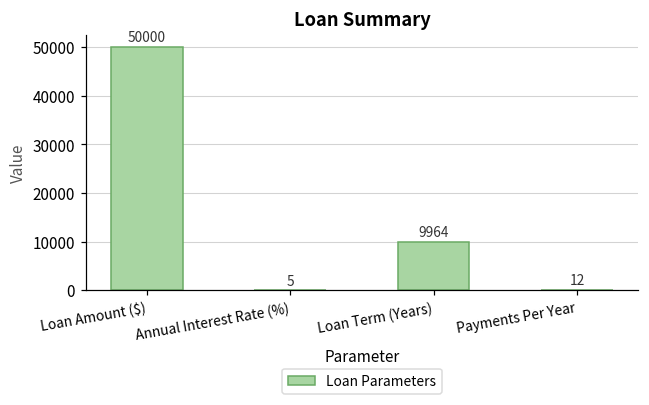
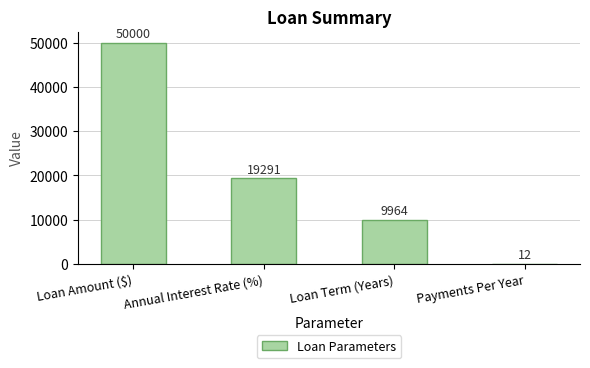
Annual Interest Rate (%): 5 -> 19291
